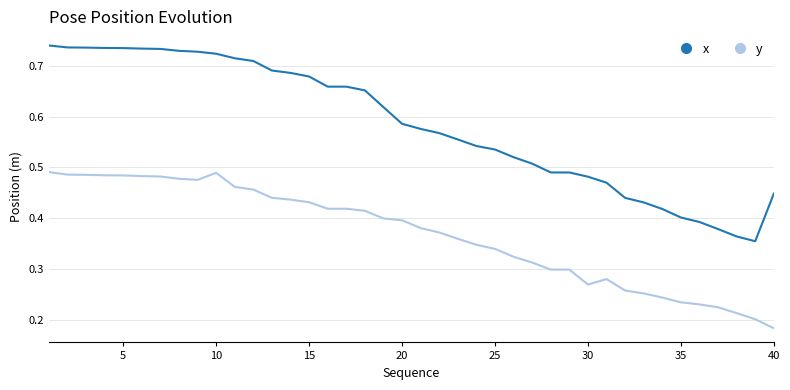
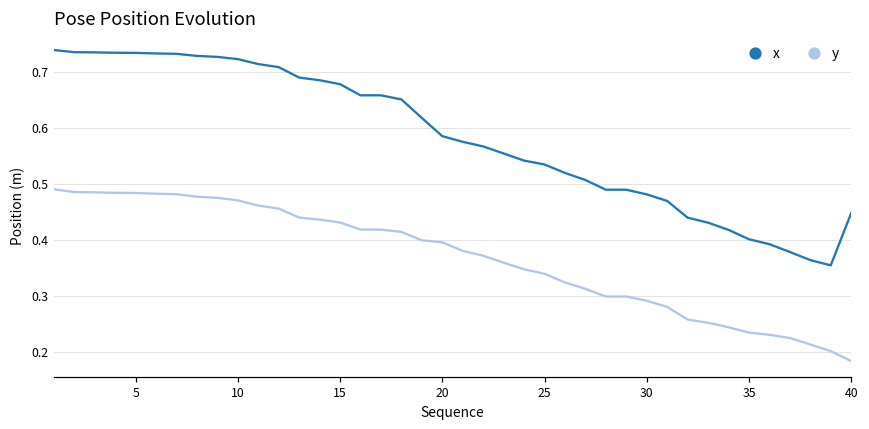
y, 10: 0.49 -> 0.47
y, 30: 0.27 -> 0.29
